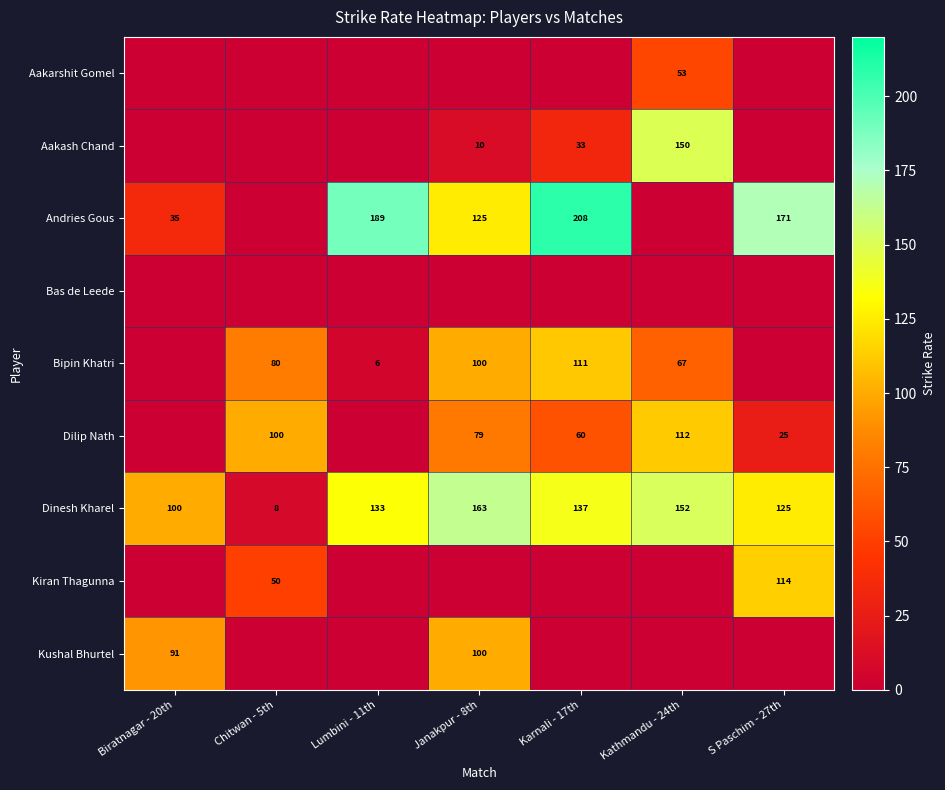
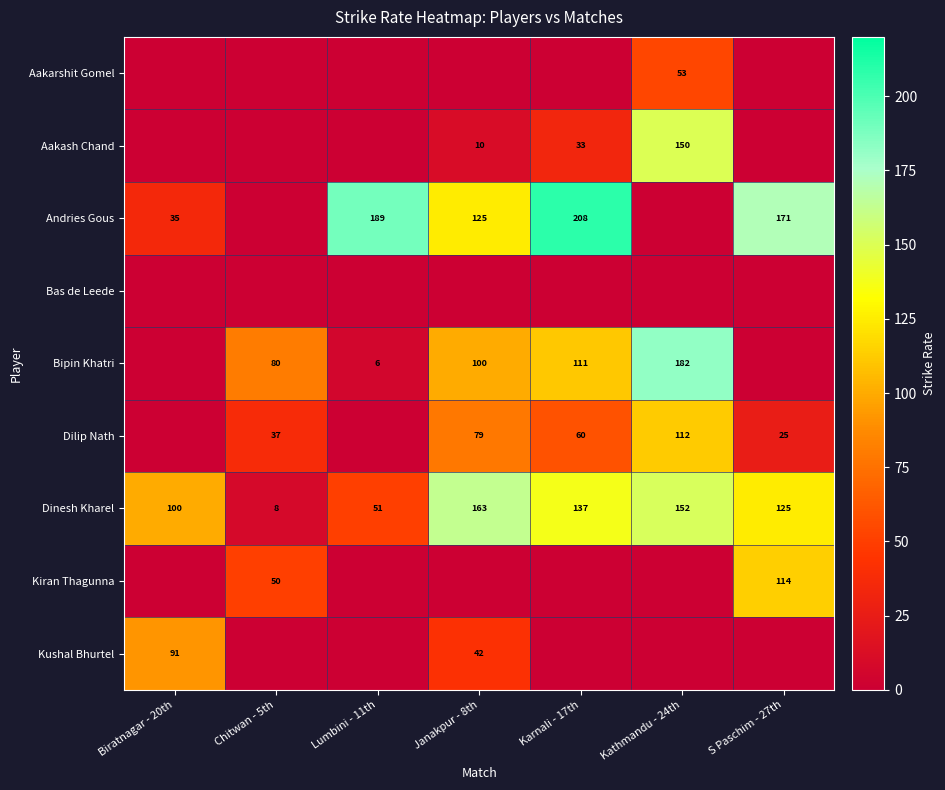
Bipin Khatri, Kathmandu - 24th: 67 -> 182
Dilip Nath, Chitwan - 5th: 100 -> 37
Dinesh Kharel, Lumbini - 11th: 133 -> 51
Kushal Bhurtel, Janakpur - 8th: 100 -> 42
